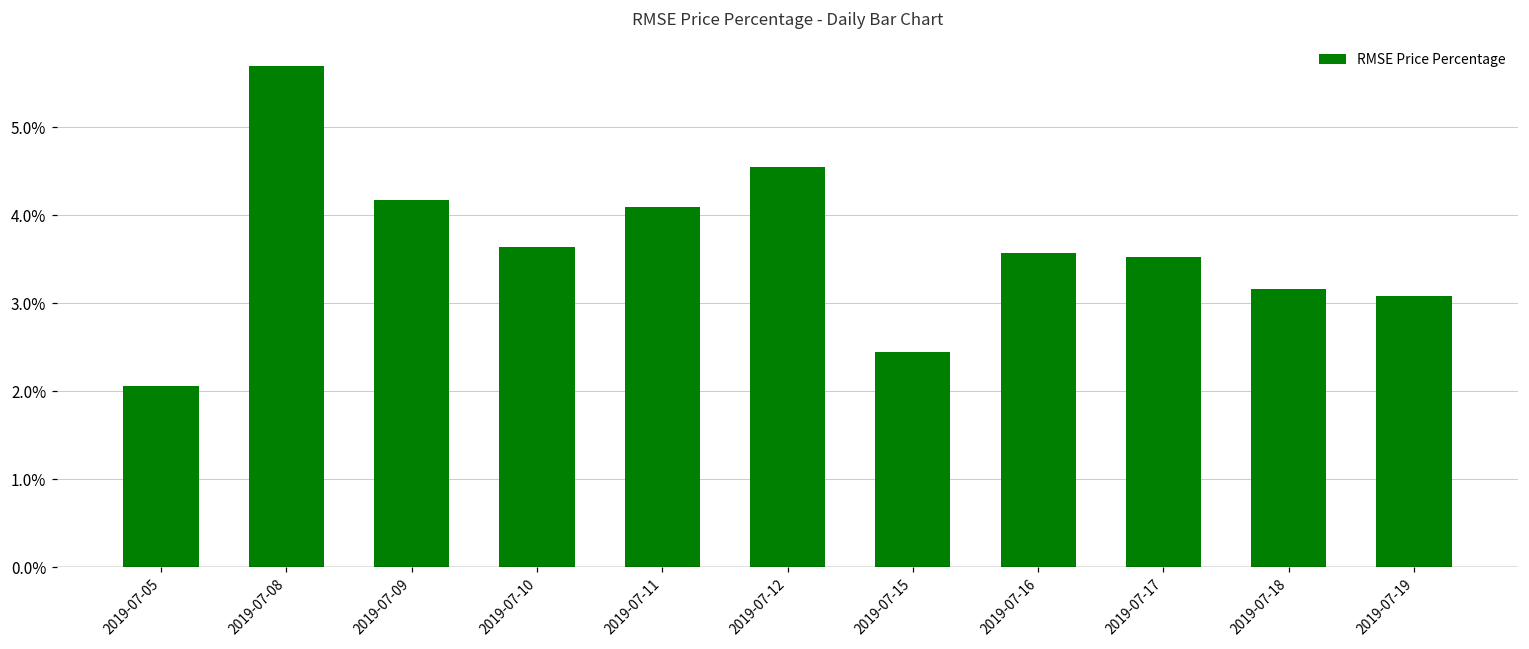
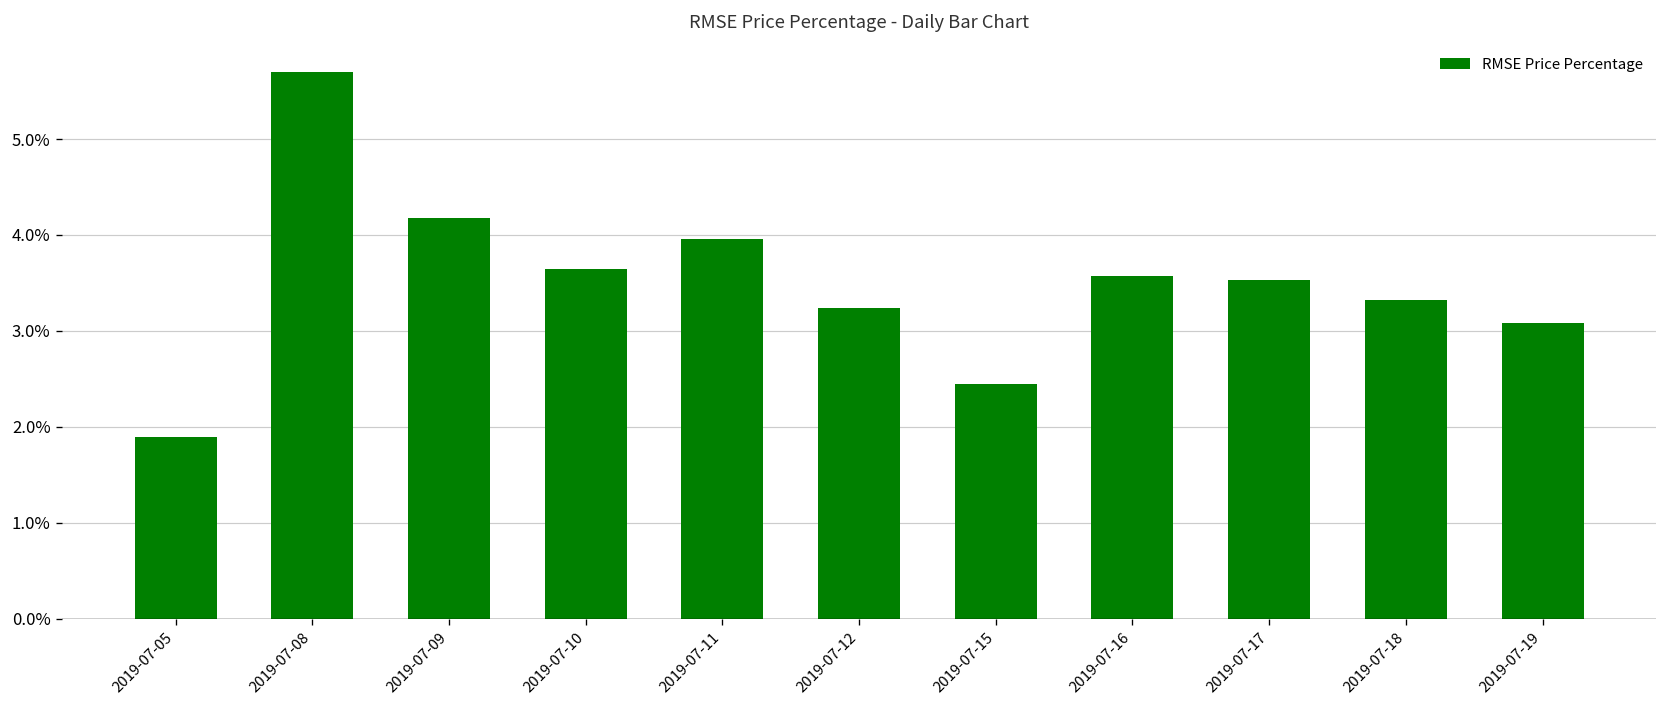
2019-07-05: 2.1% -> 1.9%
2019-07-11: 4.1% -> 4.0%
2019-07-12: 4.6% -> 3.2%
2019-07-18: 3.2% -> 3.3%
